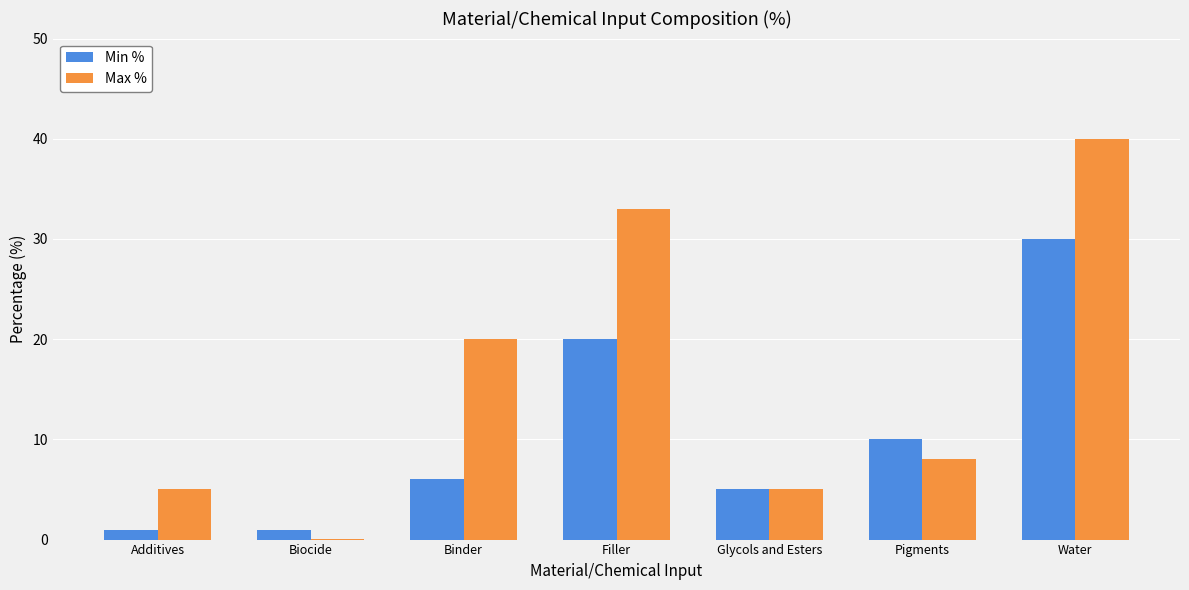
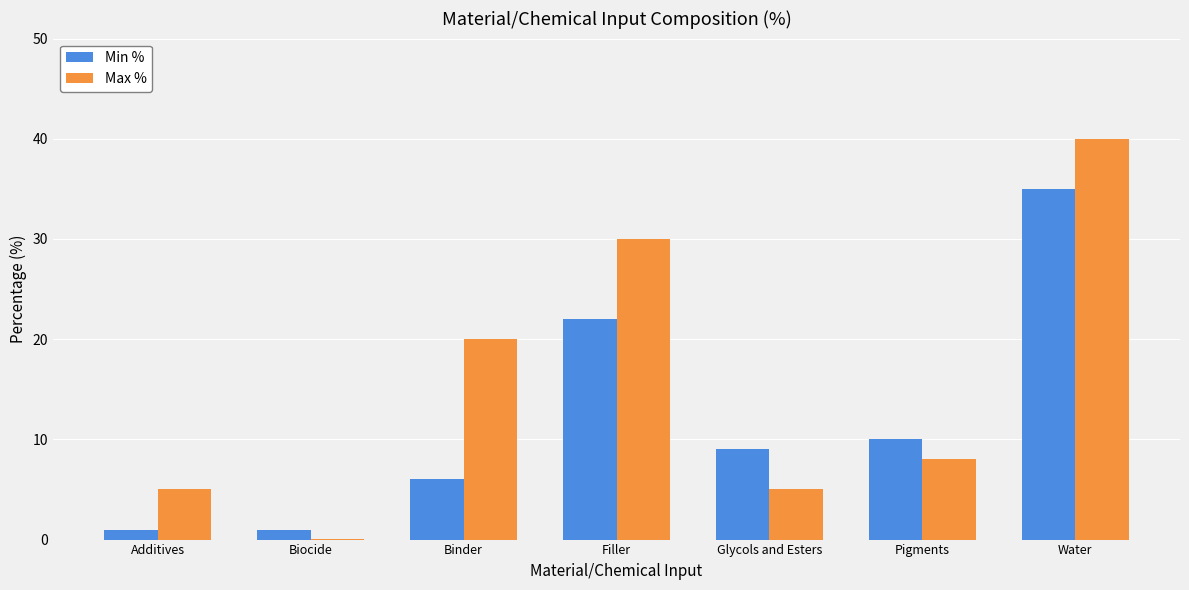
Min %, Filler: 20 -> 22
Max %, Filler: 33 -> 30
Min %, Glycols and Esters: 5 -> 9
Min %, Water: 30 -> 35
